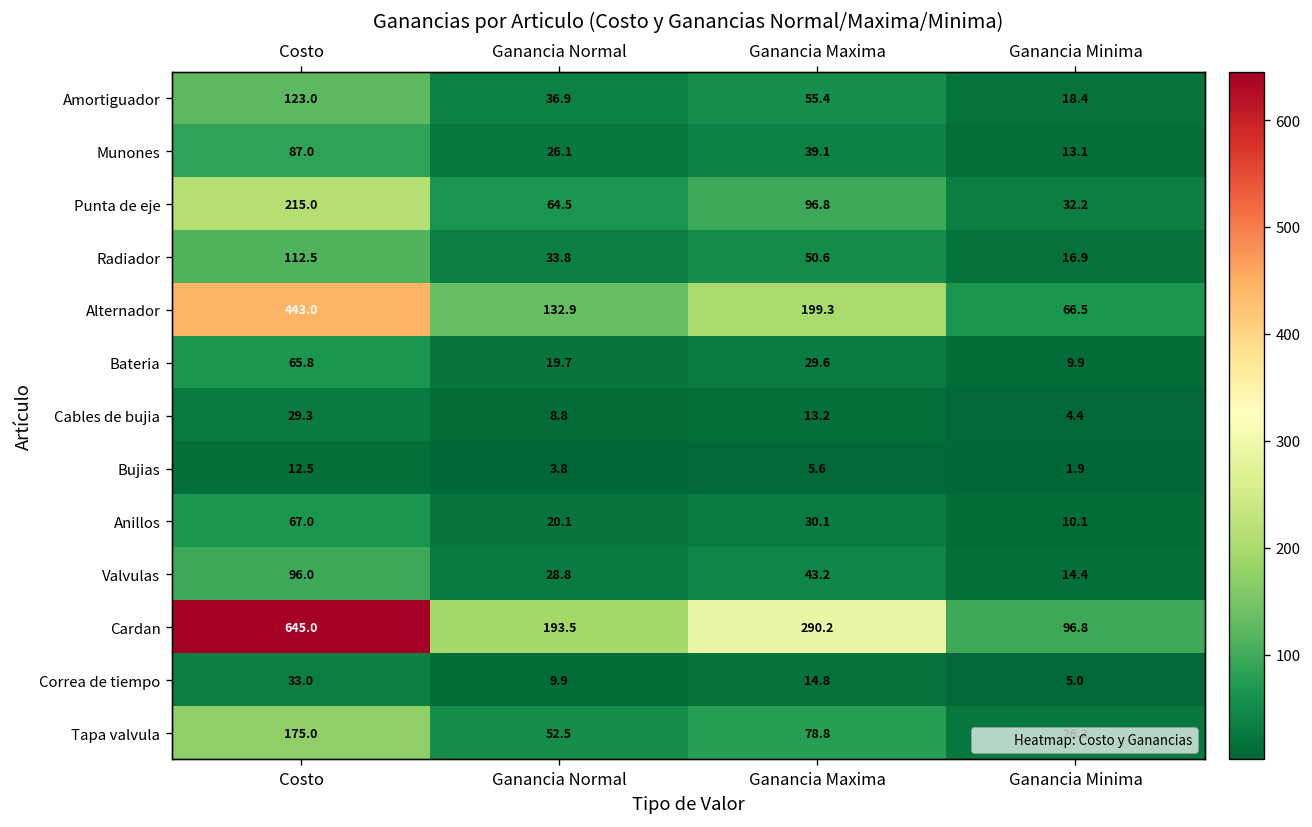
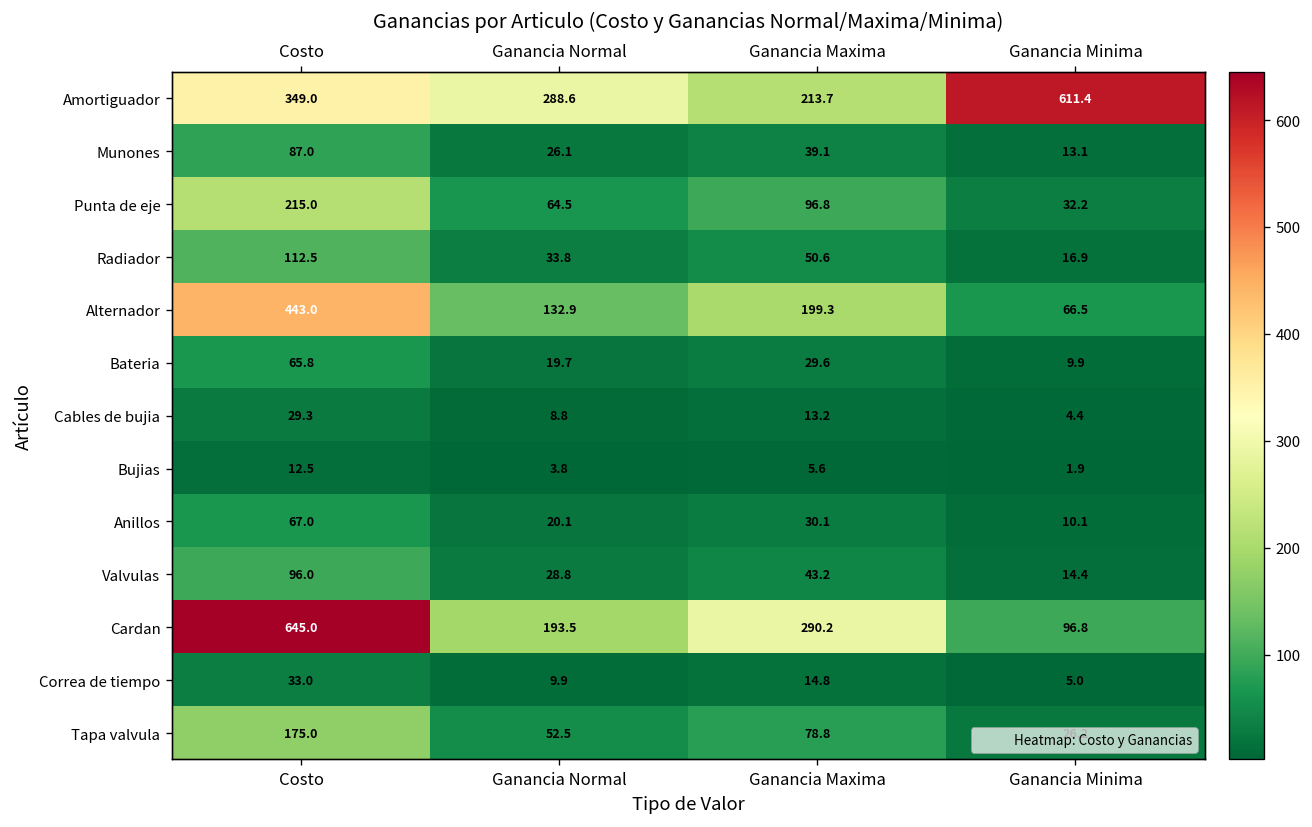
Amortiguador, Costo: 123.0 -> 349.0
Amortiguador, Ganancia Normal: 36.9 -> 288.6
Amortiguador, Ganancia Maxima: 55.4 -> 213.7
Amortiguador, Ganancia Minima: 18.4 -> 611.4
